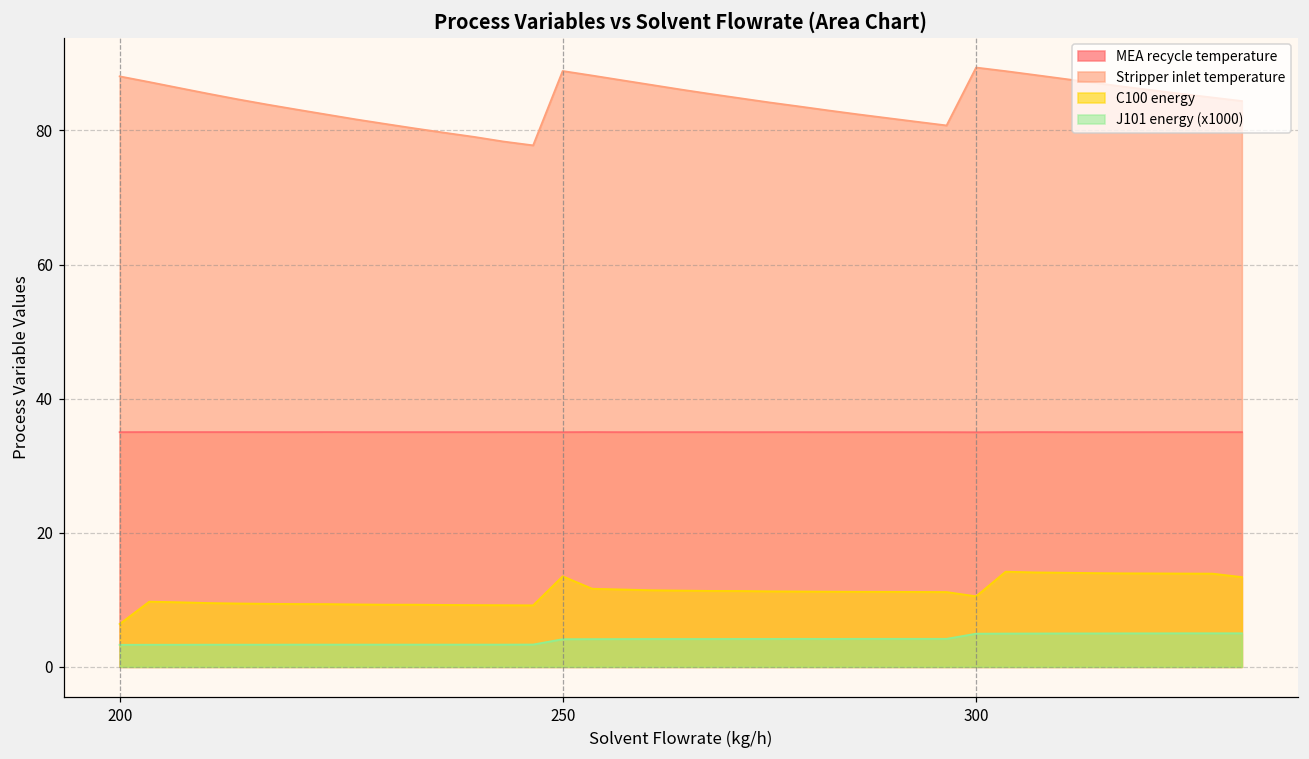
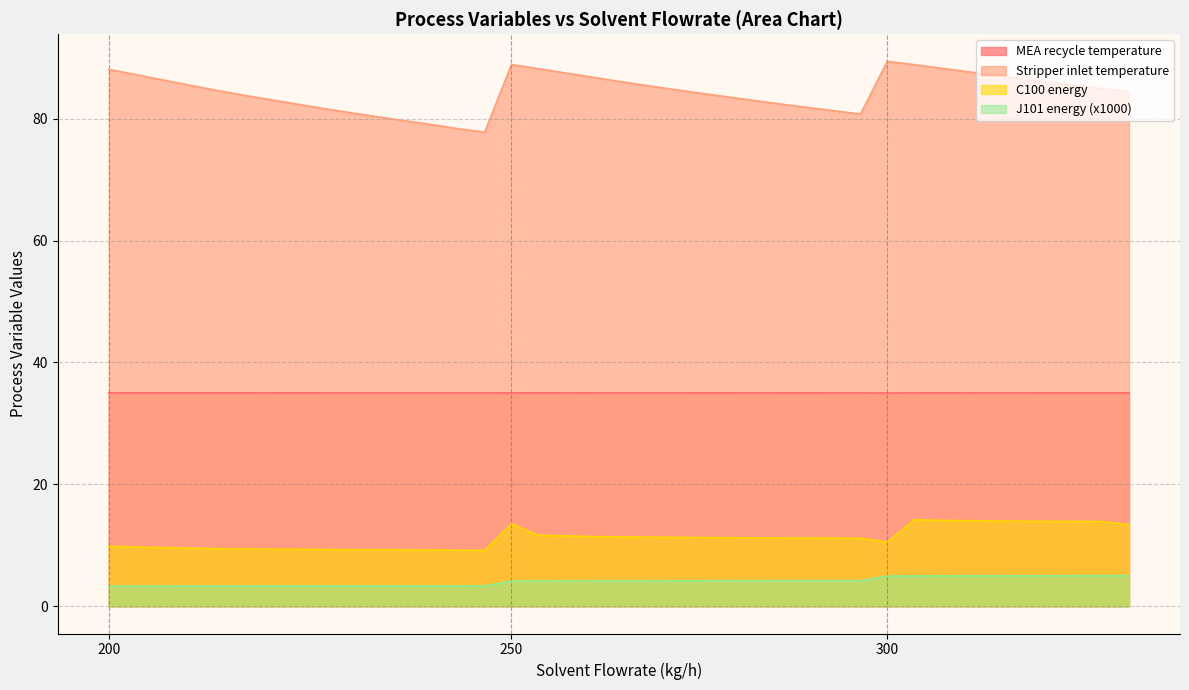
C100 energy, 200: 6 -> 10
